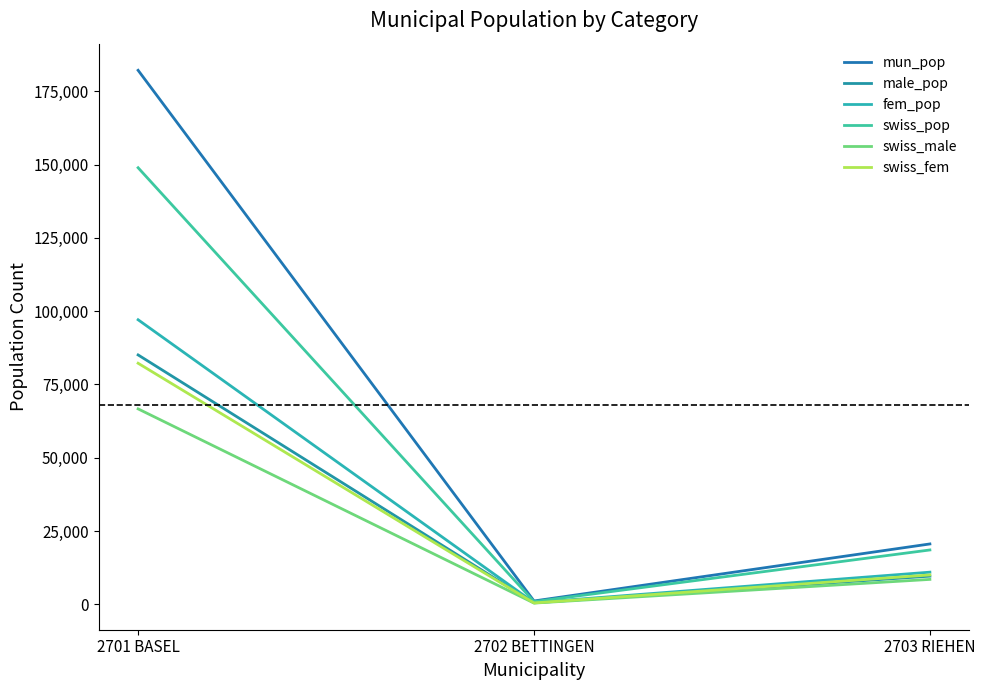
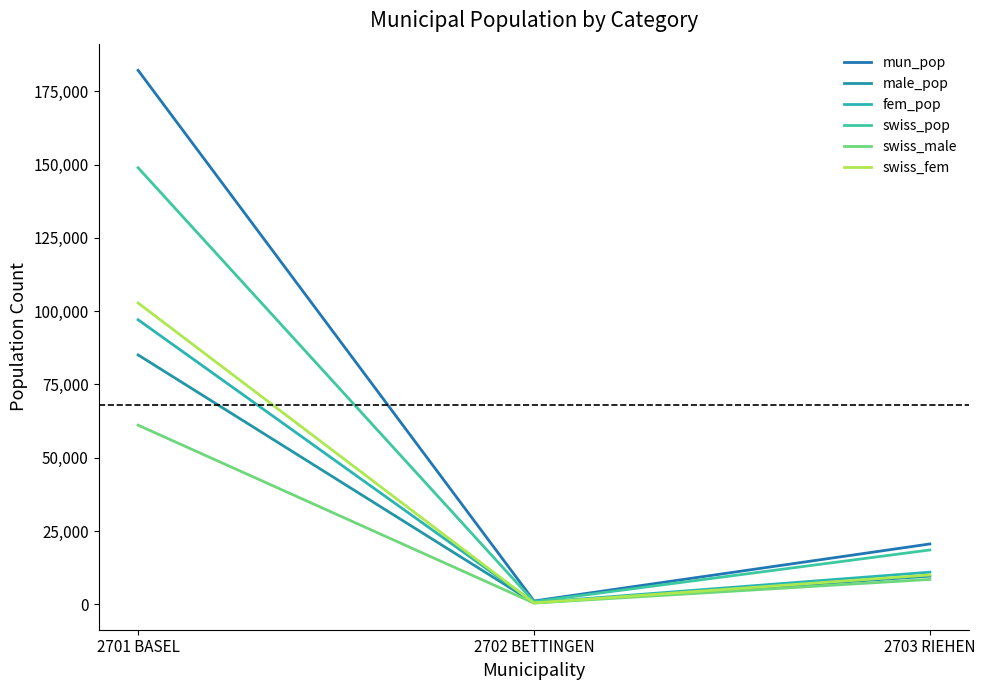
swiss_male, 2701 BASEL: 67,000 -> 61,000
swiss_fem, 2701 BASEL: 82,000 -> 103,000
